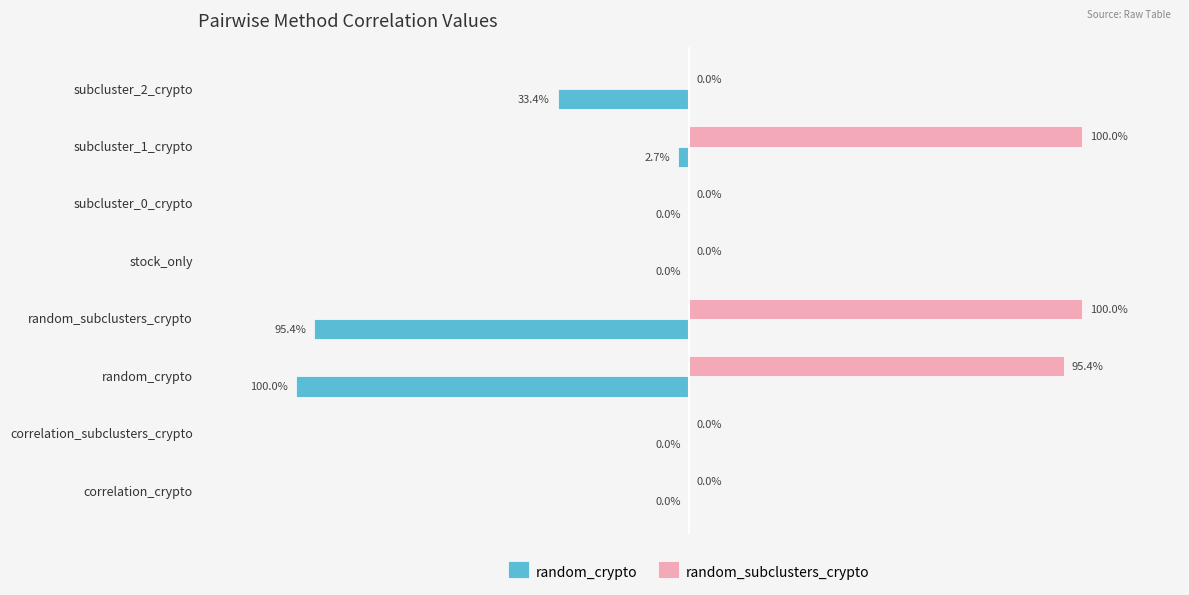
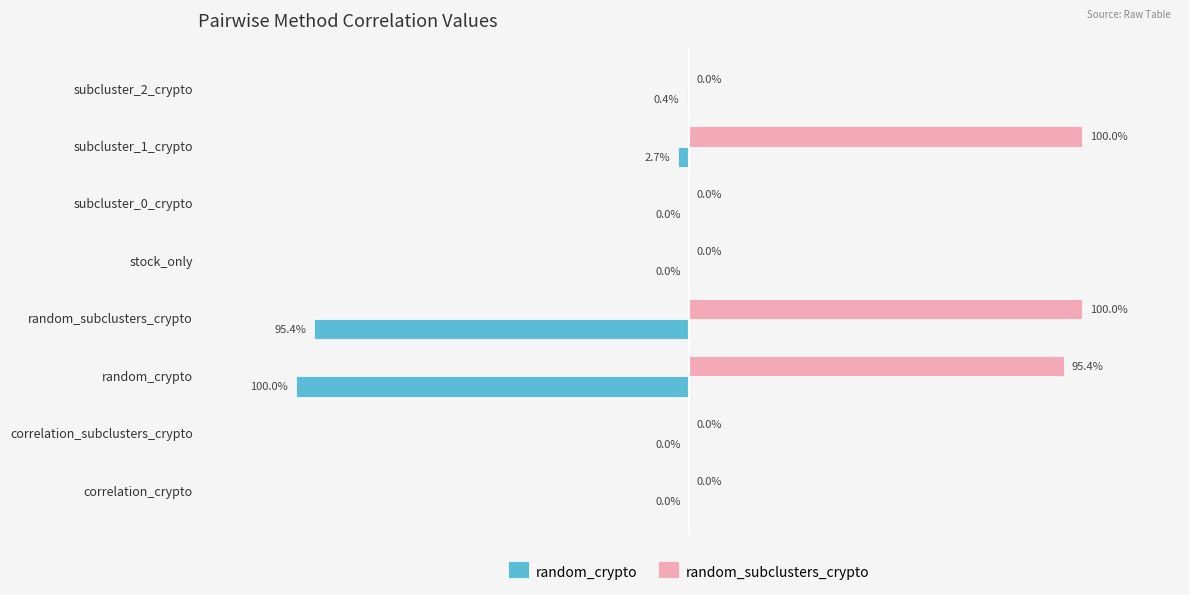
random_crypto, subcluster_2_crypto: 33.4% -> 0.4%
